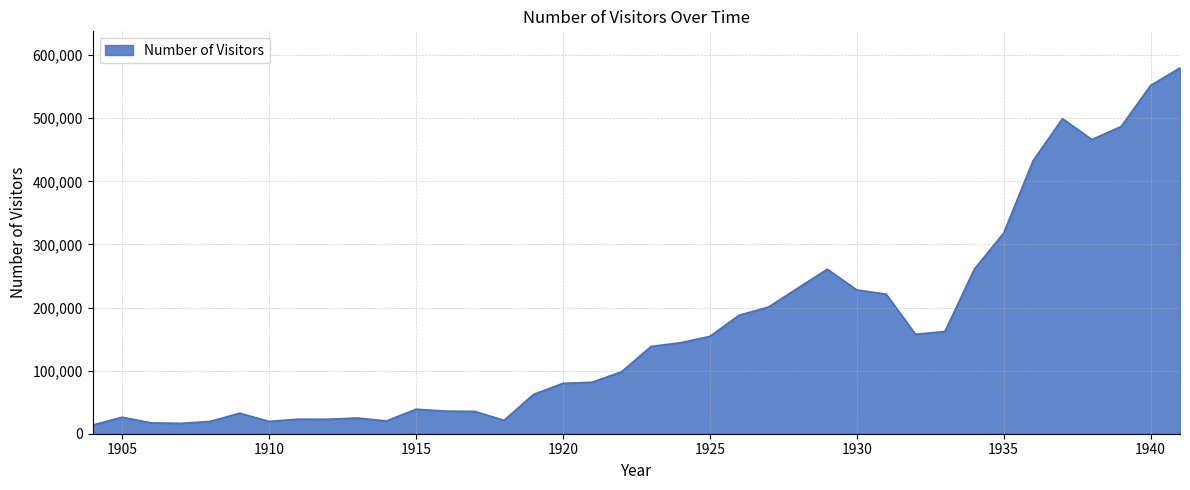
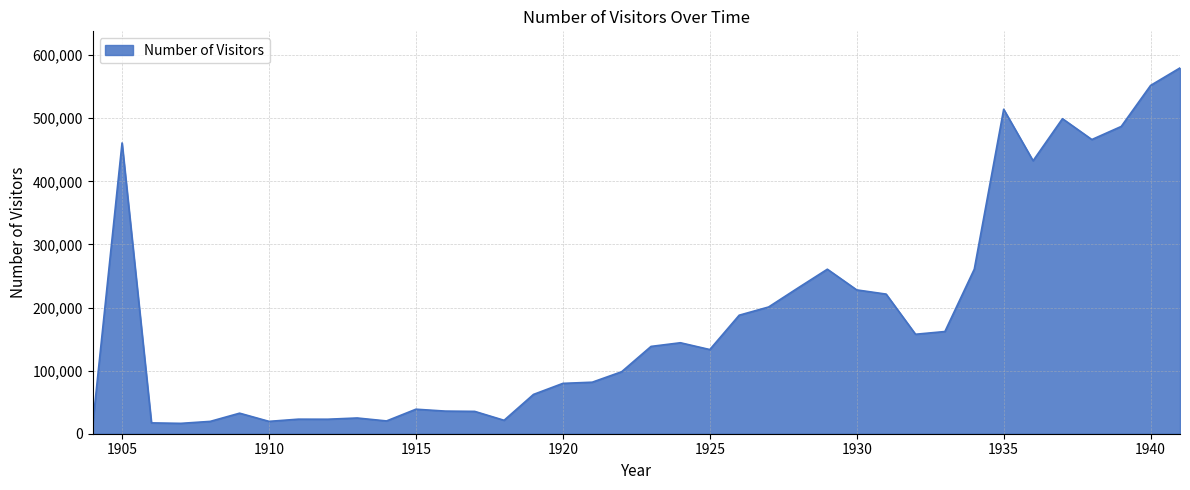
1905: 30,000 -> 460,000
1925: 150,000 -> 130,000
1935: 320,000 -> 510,000
